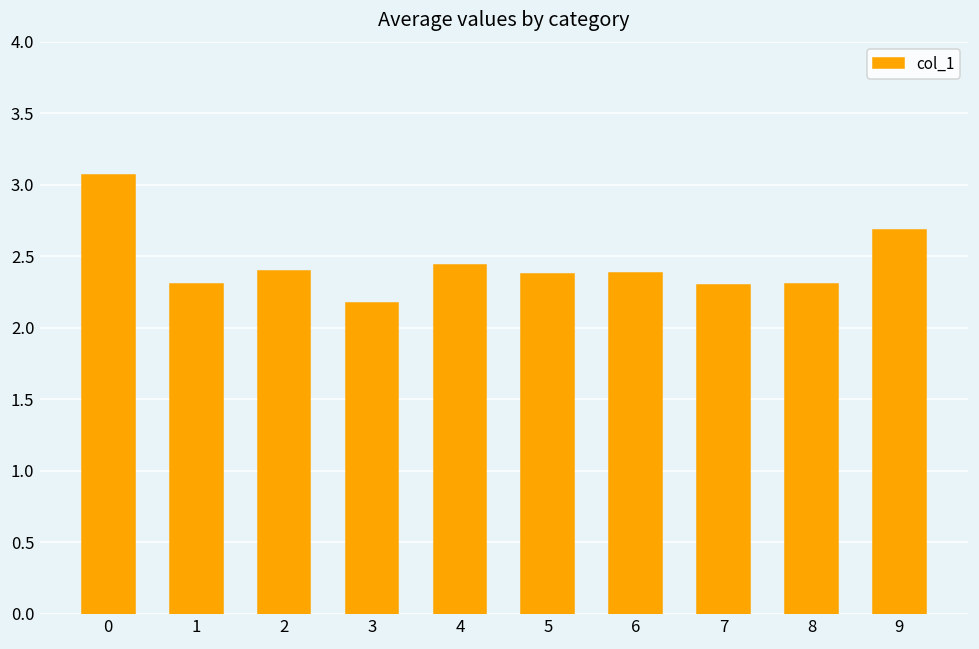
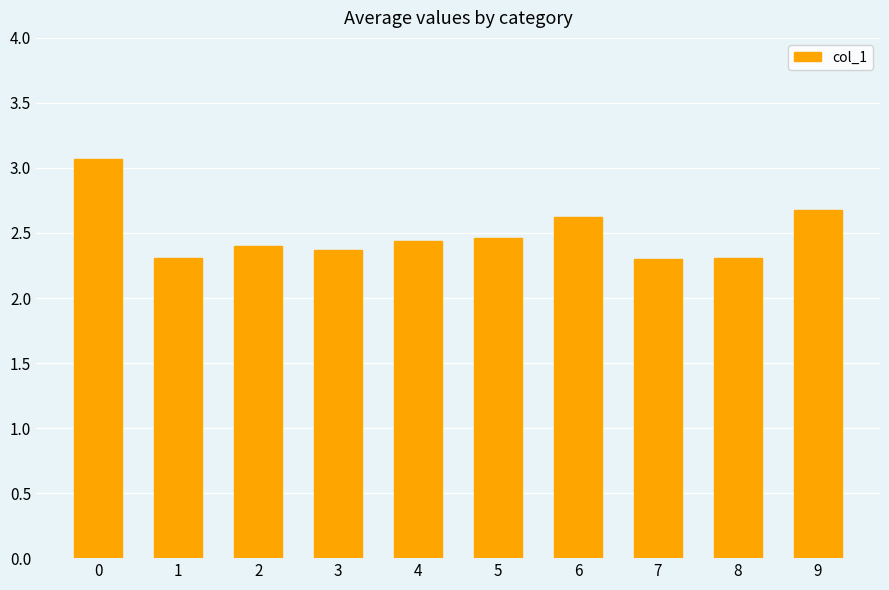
3: 2.17 -> 2.37
5: 2.38 -> 2.46
6: 2.38 -> 2.62
